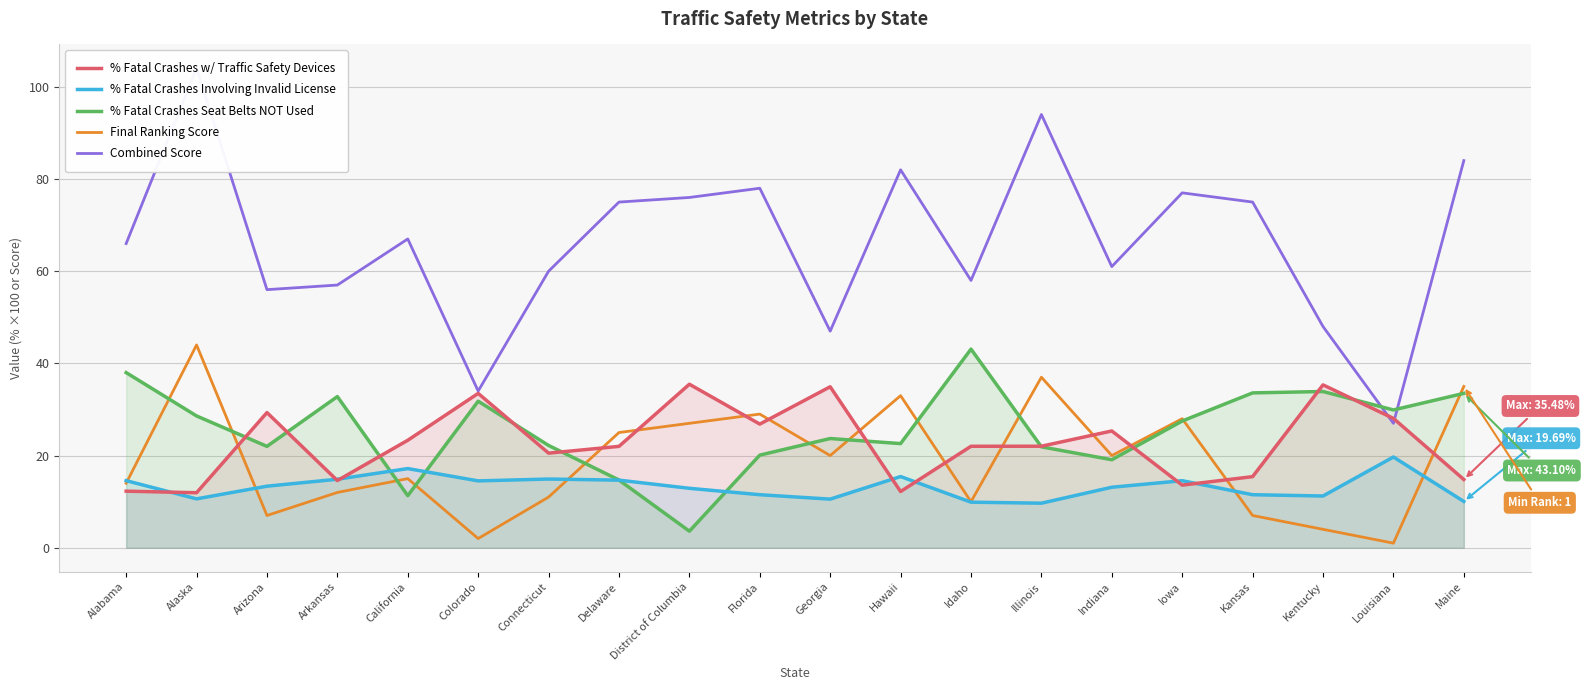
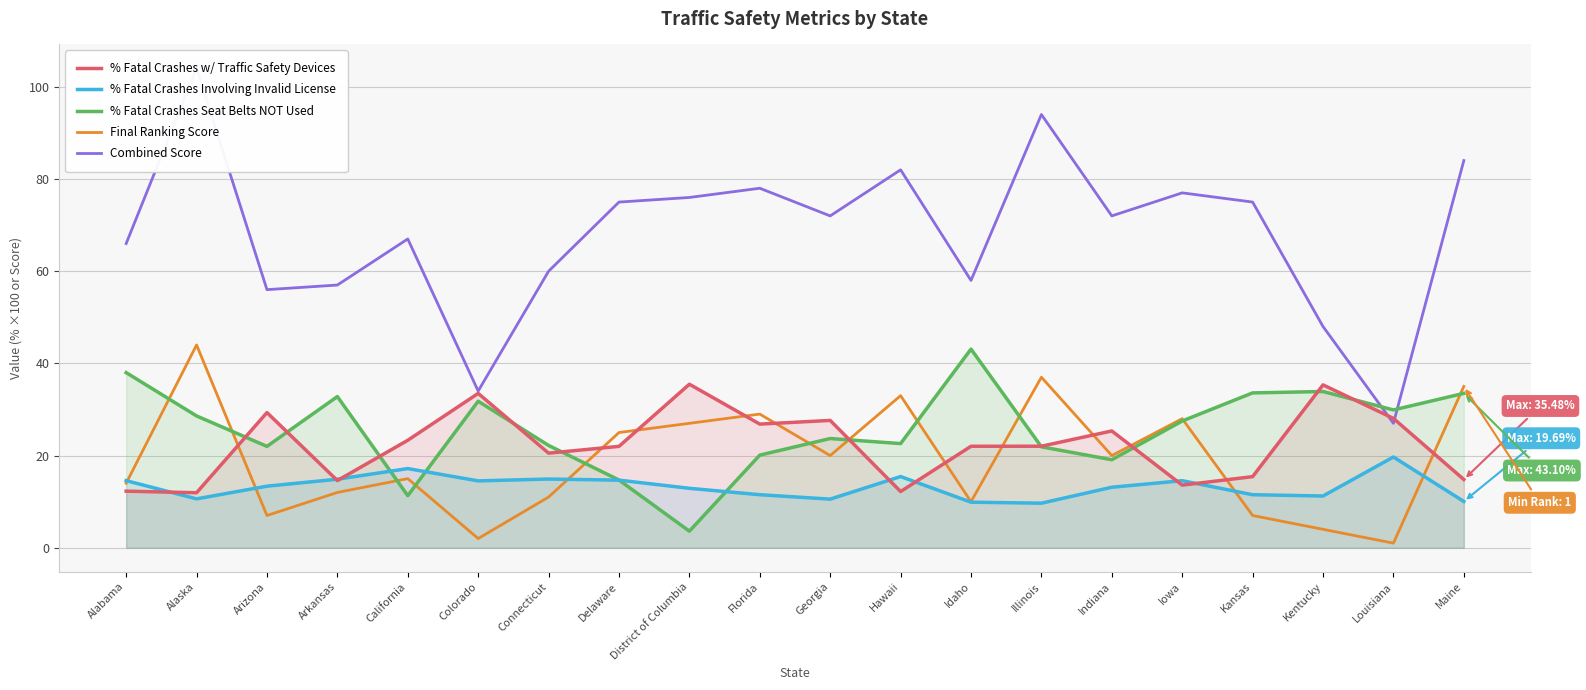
% Fatal Crashes w/ Traffic Safety Devices, Georgia: 35 -> 28
Combined Score, Georgia: 47 -> 72
Combined Score, Indiana: 61 -> 72
